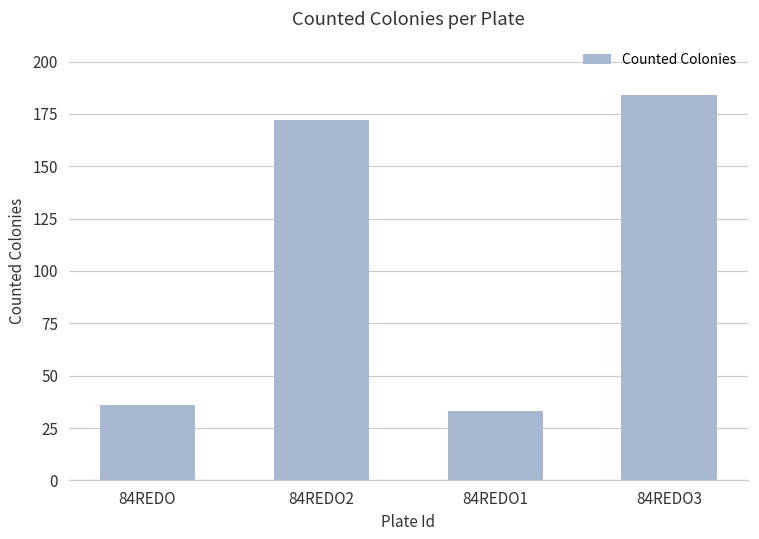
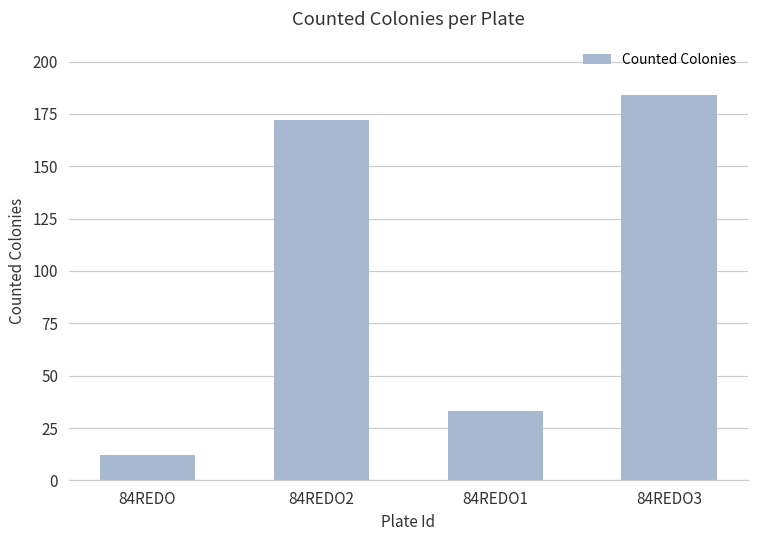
84REDO: 36 -> 12
